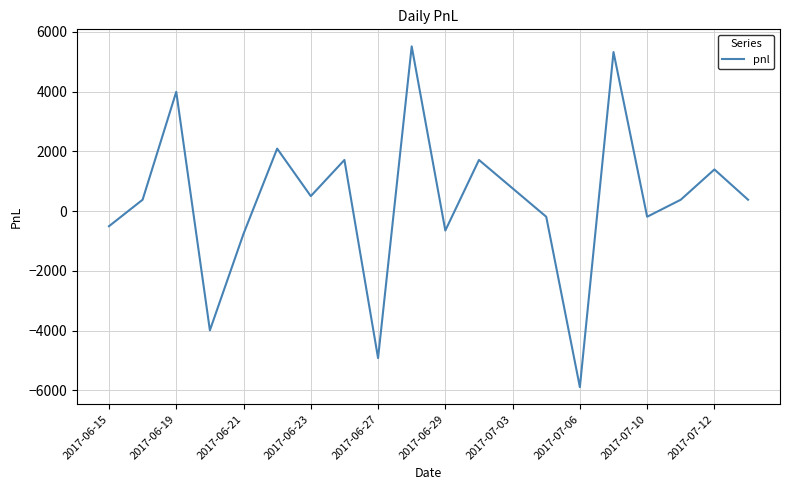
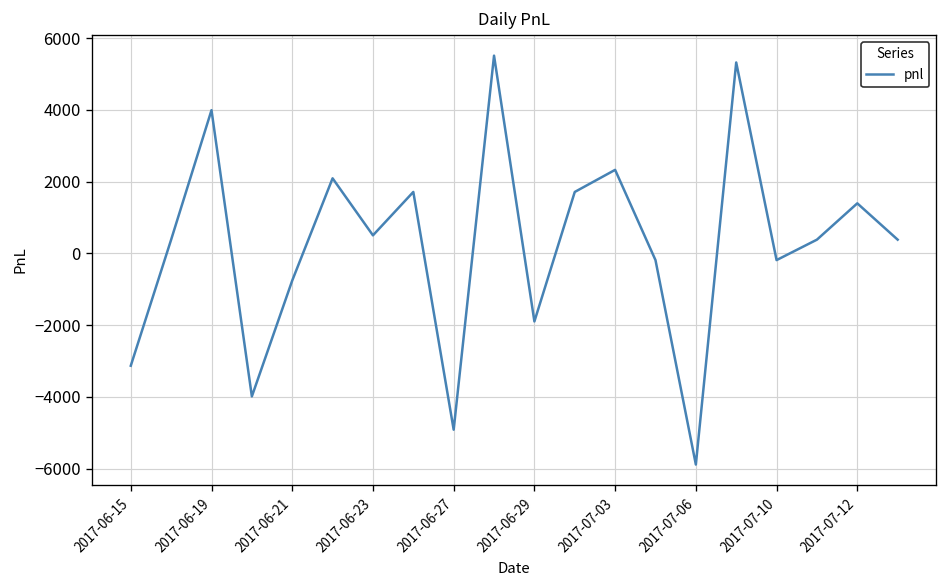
2017-06-15: -500 -> -3100
2017-06-29: -700 -> -1900
2017-07-03: 800 -> 2300
